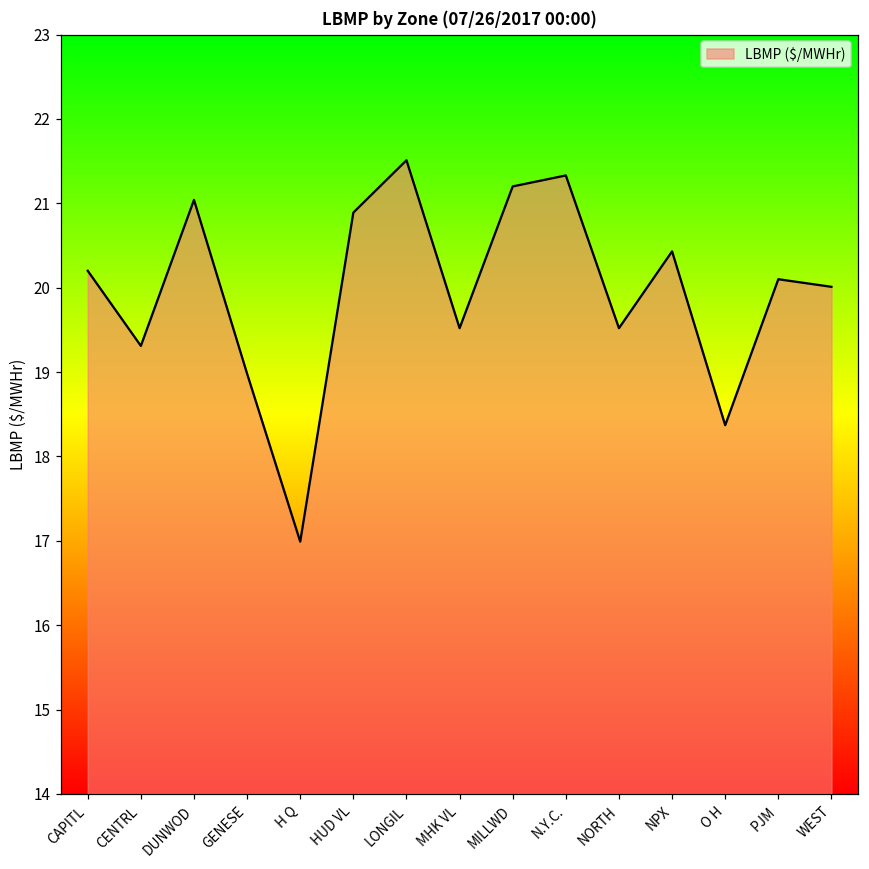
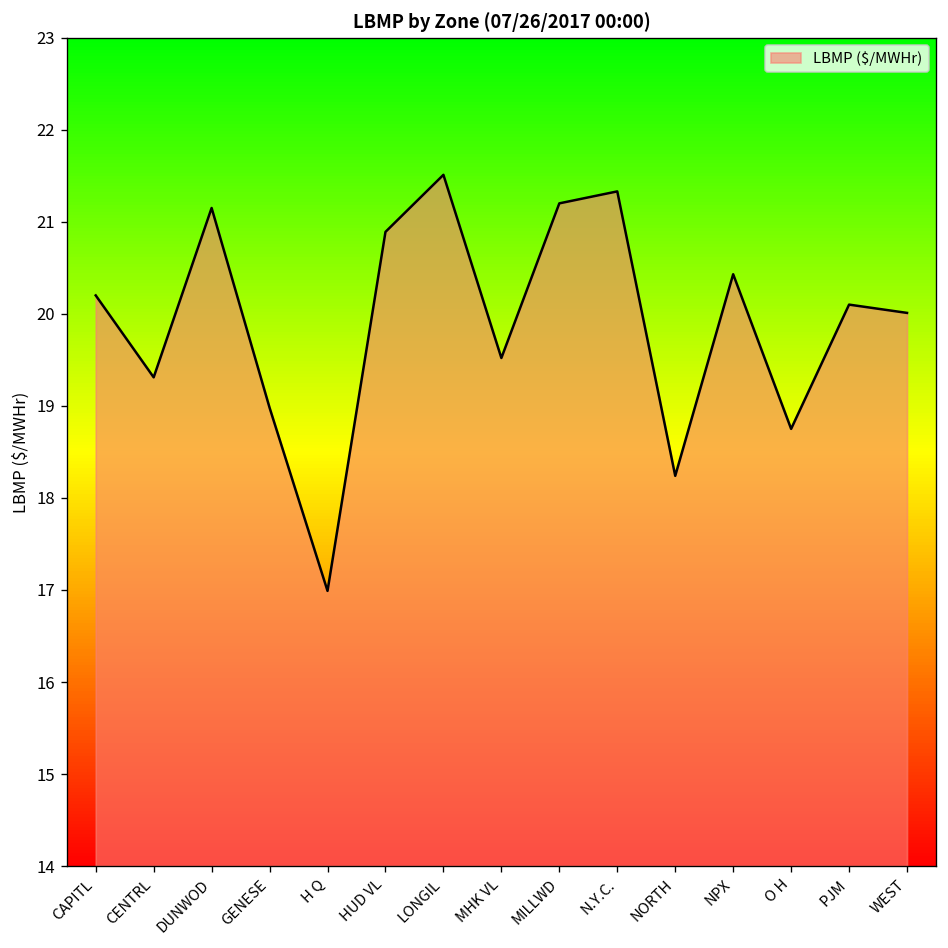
DUNWOD: 21.0 -> 21.2
NORTH: 19.5 -> 18.2
O H: 18.4 -> 18.8
